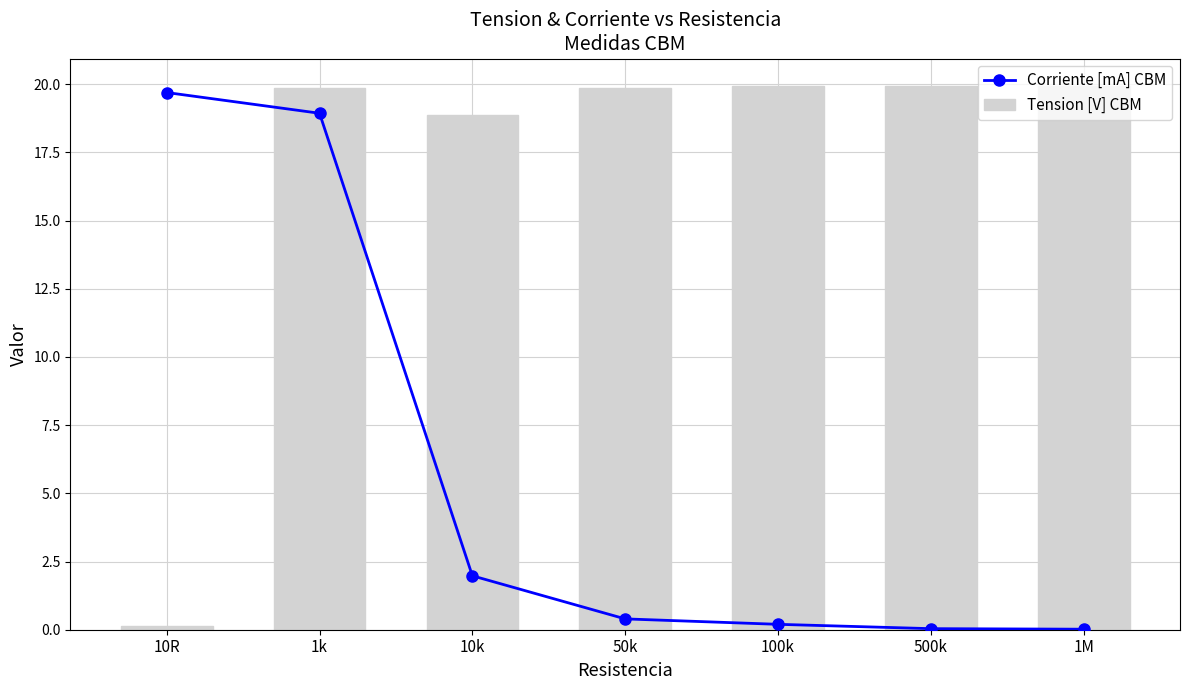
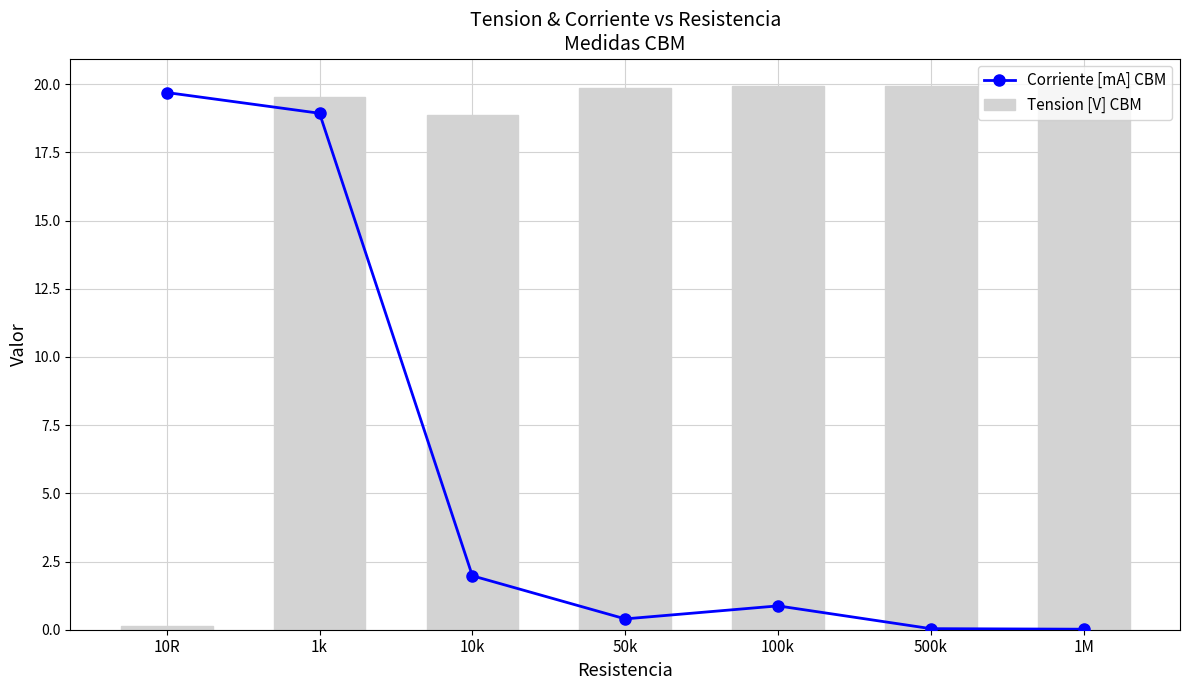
Tension [V] CBM, 1k: 19.9 -> 19.5
Corriente [mA] CBM, 100k: 0.2 -> 0.9
